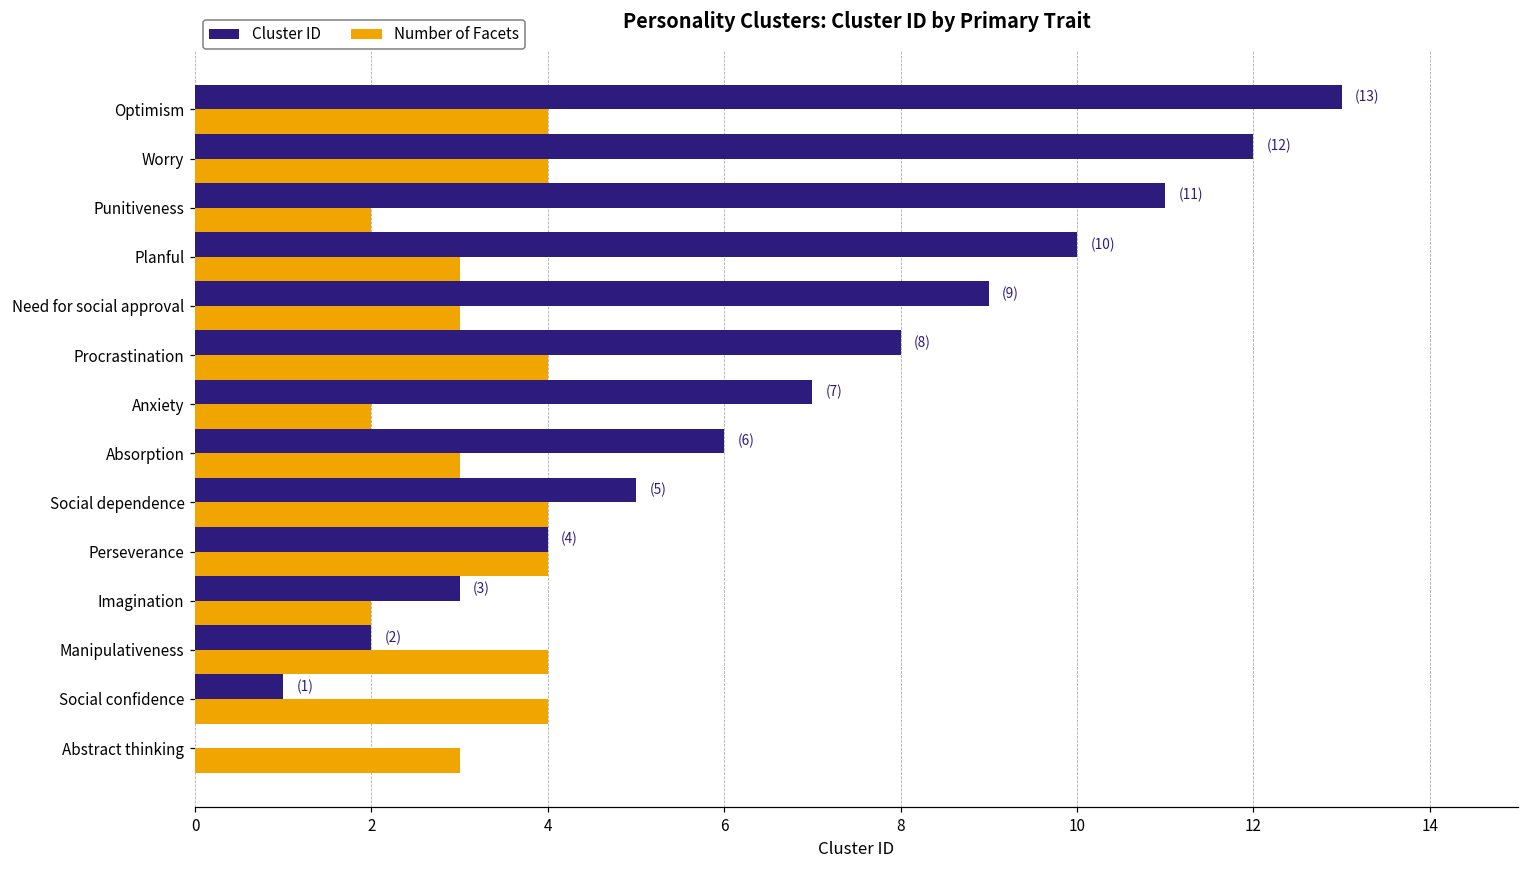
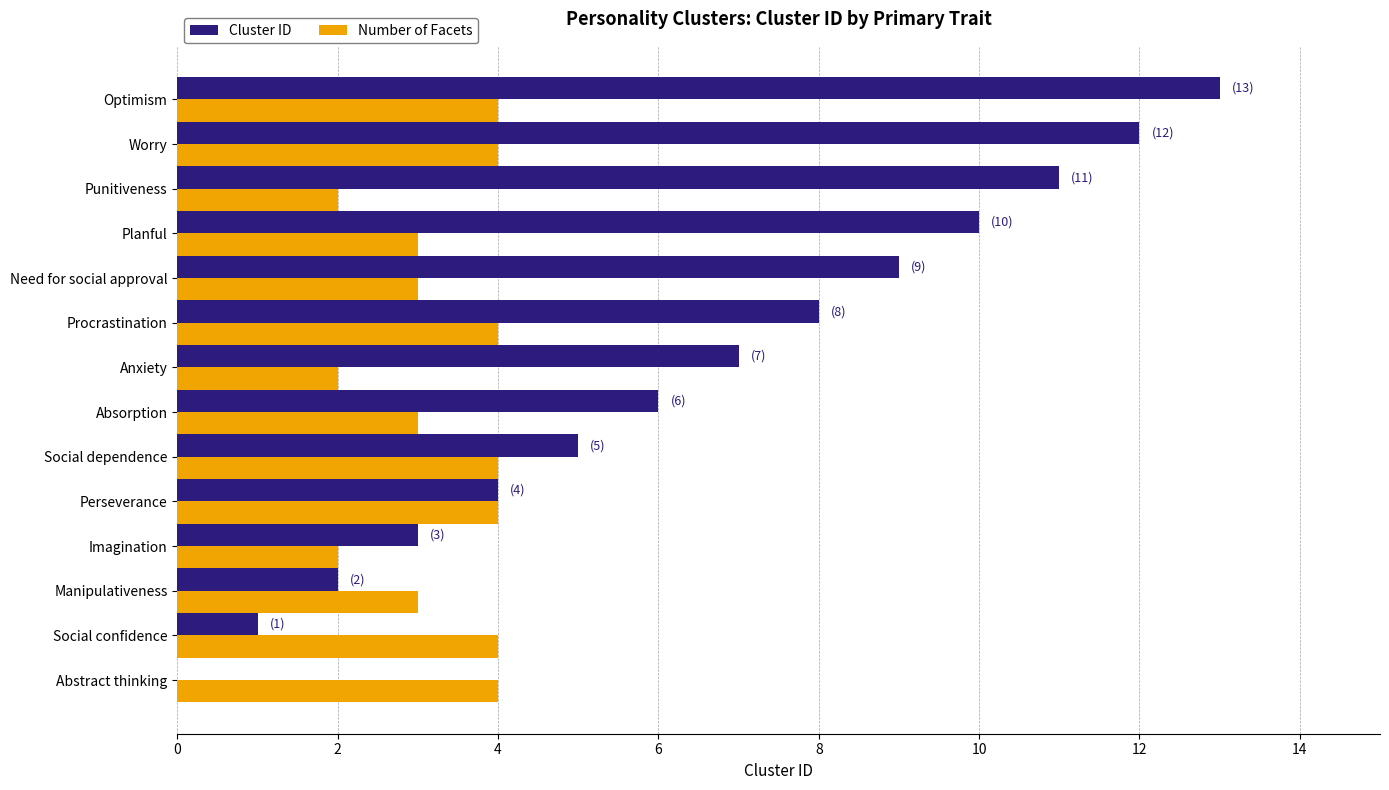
Number of Facets, Manipulativeness: 4 -> 3
Number of Facets, Abstract thinking: 3 -> 4
